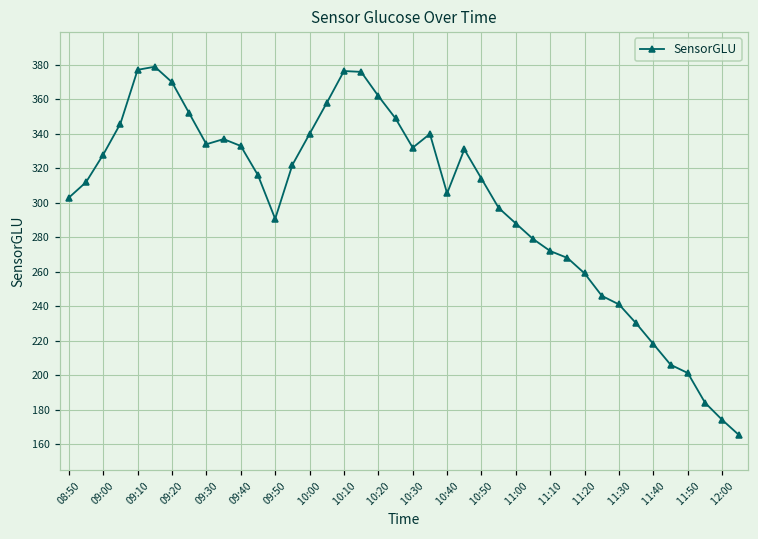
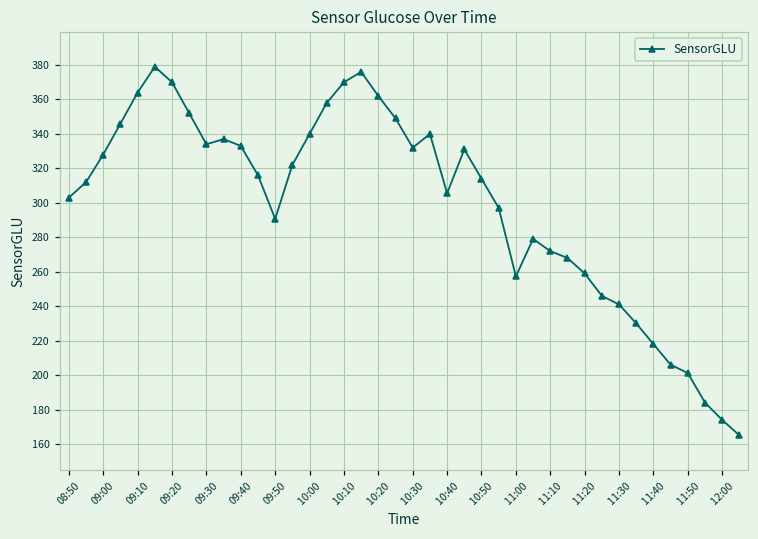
09:10: 377 -> 364
10:10: 377 -> 370
11:00: 288 -> 257
